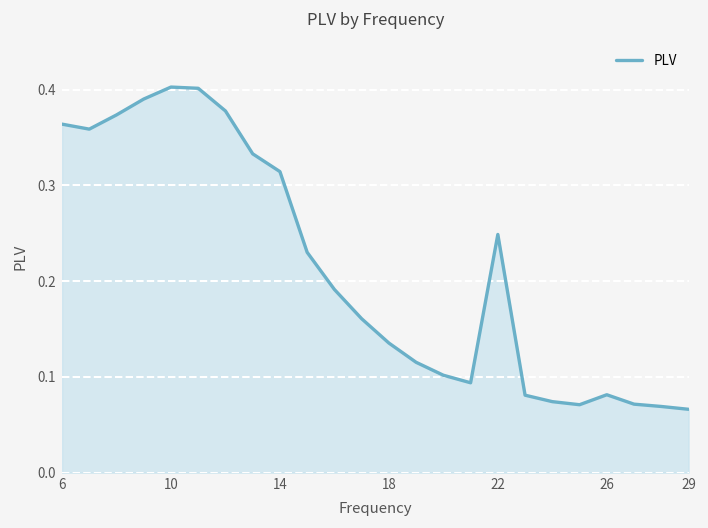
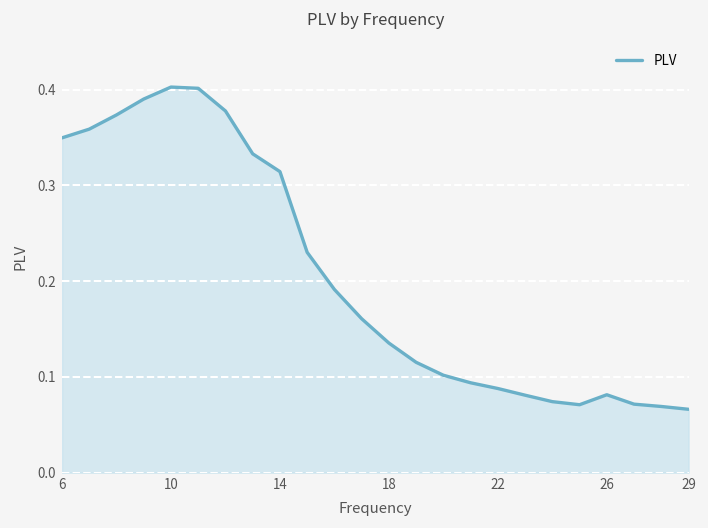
6: 0.36 -> 0.35
22: 0.25 -> 0.09
